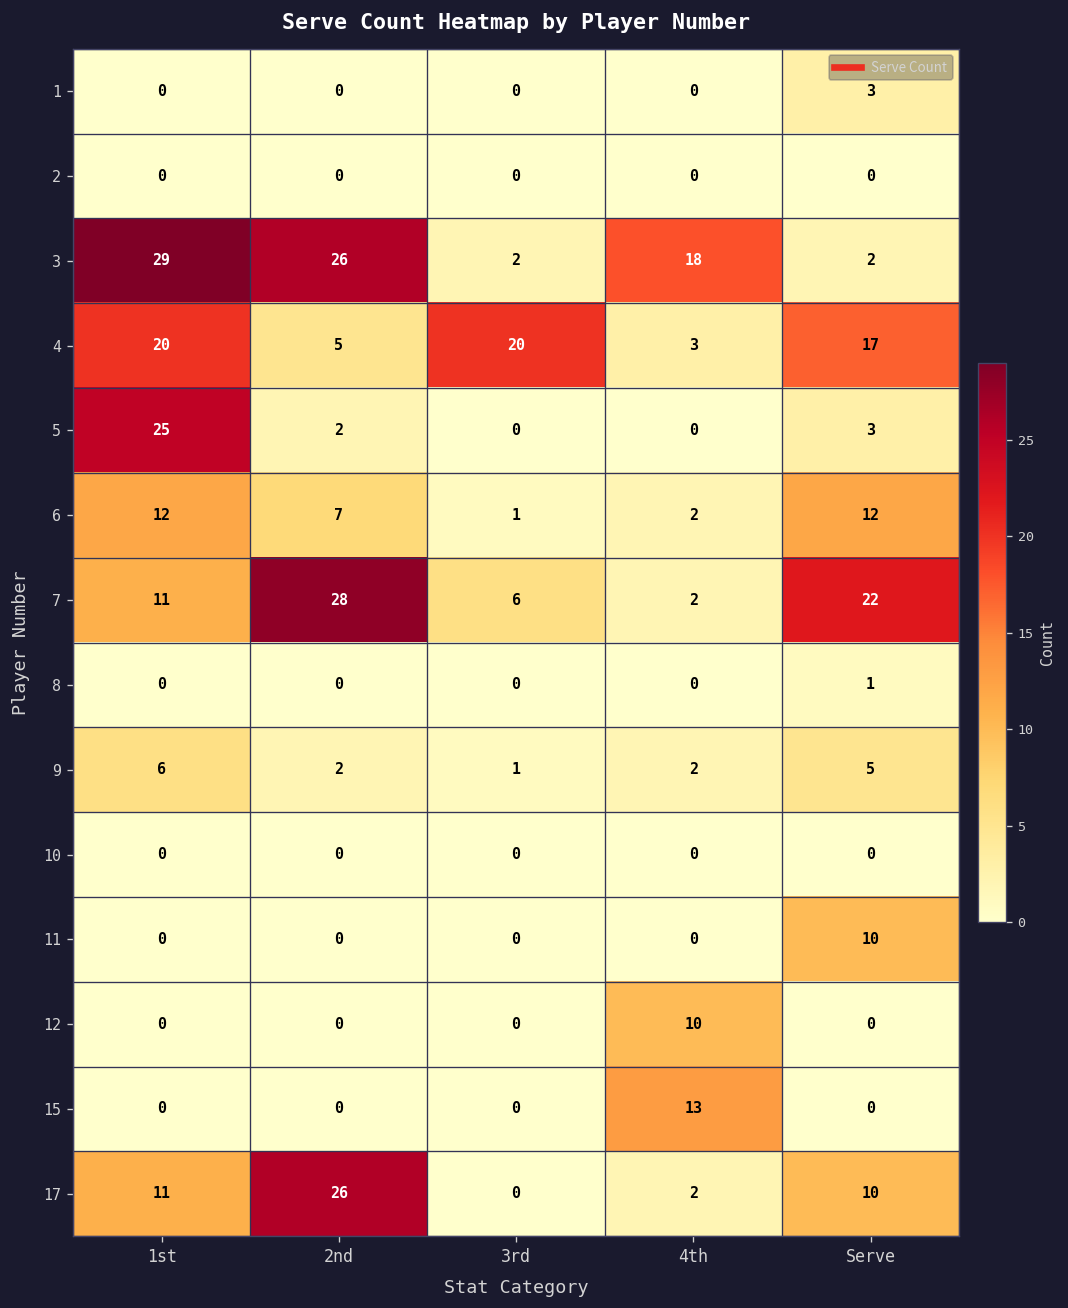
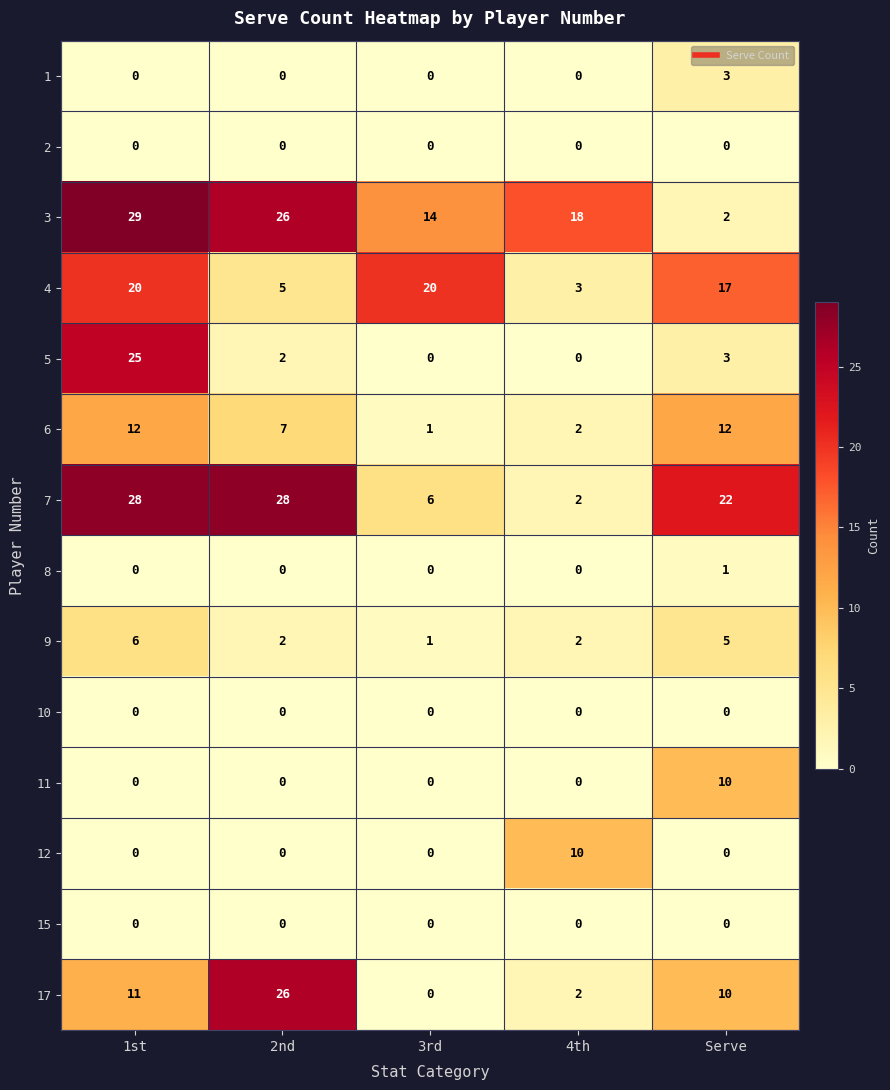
3, 3rd: 2 -> 14
7, 1st: 11 -> 28
15, 4th: 13 -> 0
